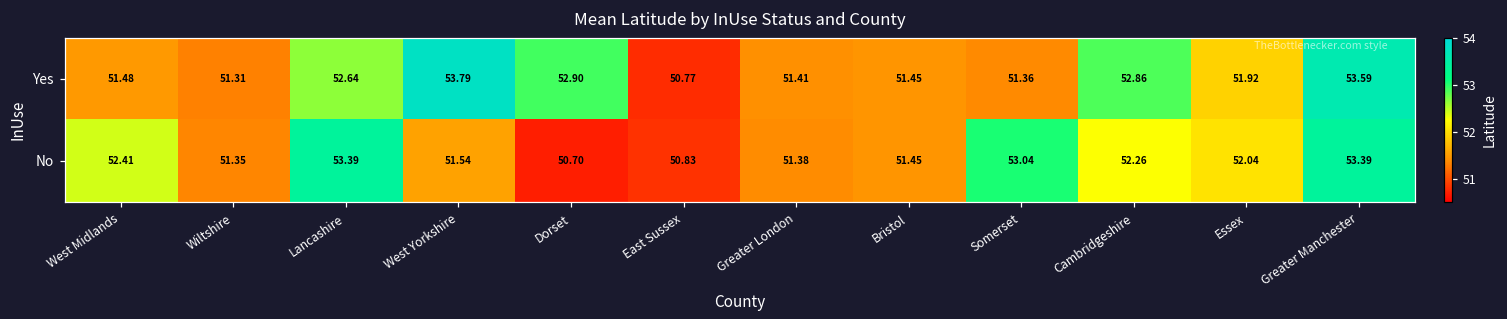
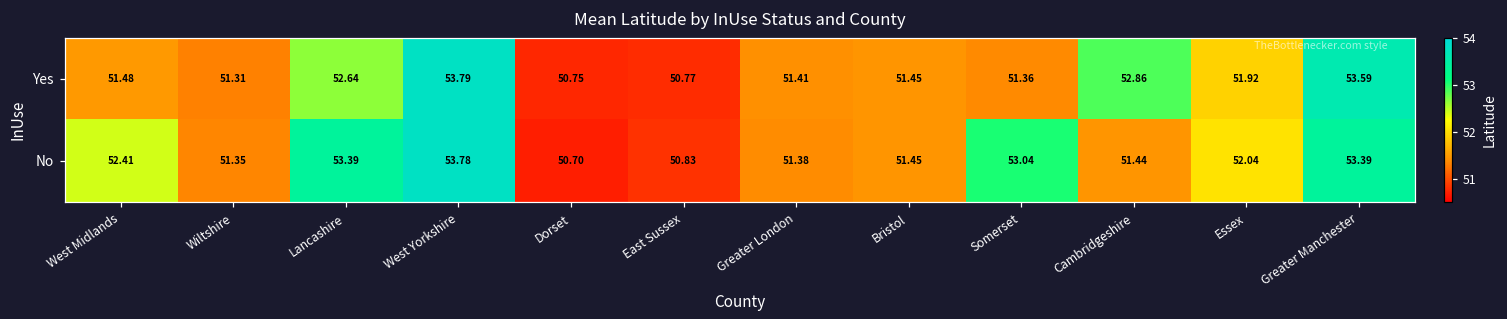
Yes, Dorset: 52.90 -> 50.75
No, West Yorkshire: 51.54 -> 53.78
No, Cambridgeshire: 52.26 -> 51.44
